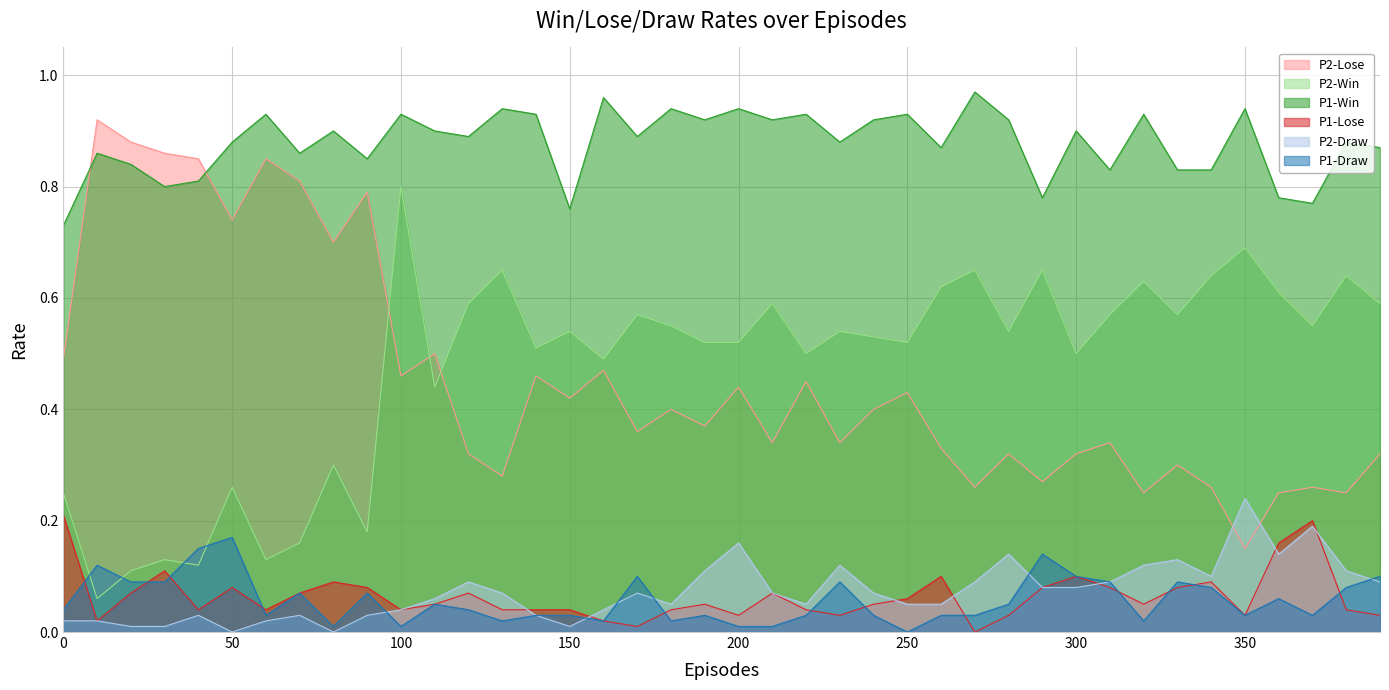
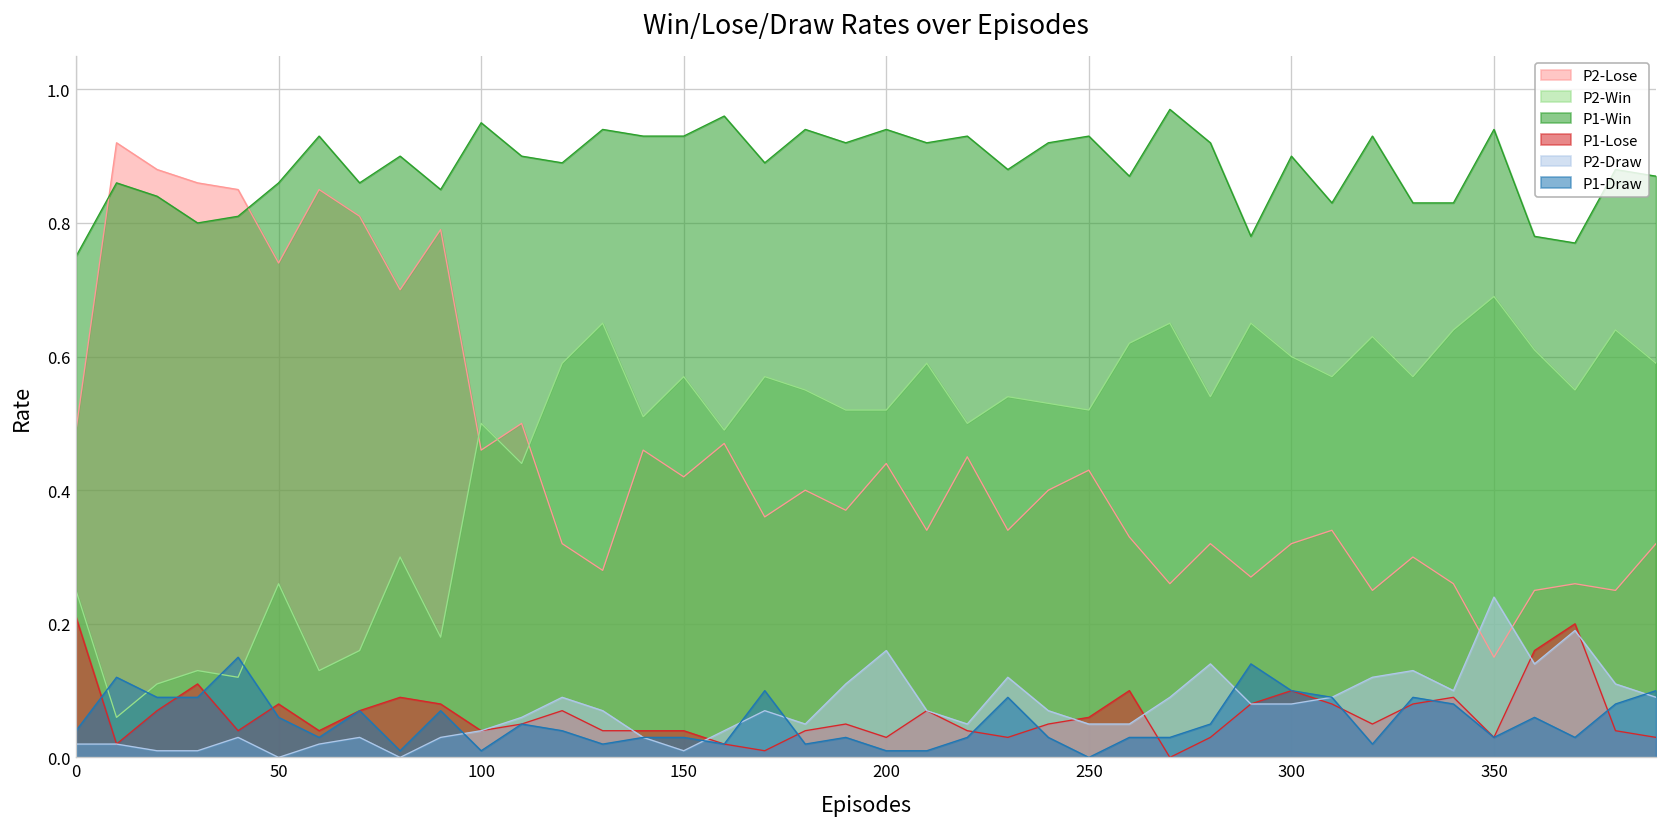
P1-Win, 0: 0.73 -> 0.75
P1-Win, 50: 0.88 -> 0.86
P1-Draw, 50: 0.17 -> 0.06
P2-Win, 100: 0.8 -> 0.5
P1-Win, 100: 0.93 -> 0.95
P2-Win, 150: 0.54 -> 0.57
P1-Win, 150: 0.76 -> 0.93
P2-Win, 300: 0.5 -> 0.6
